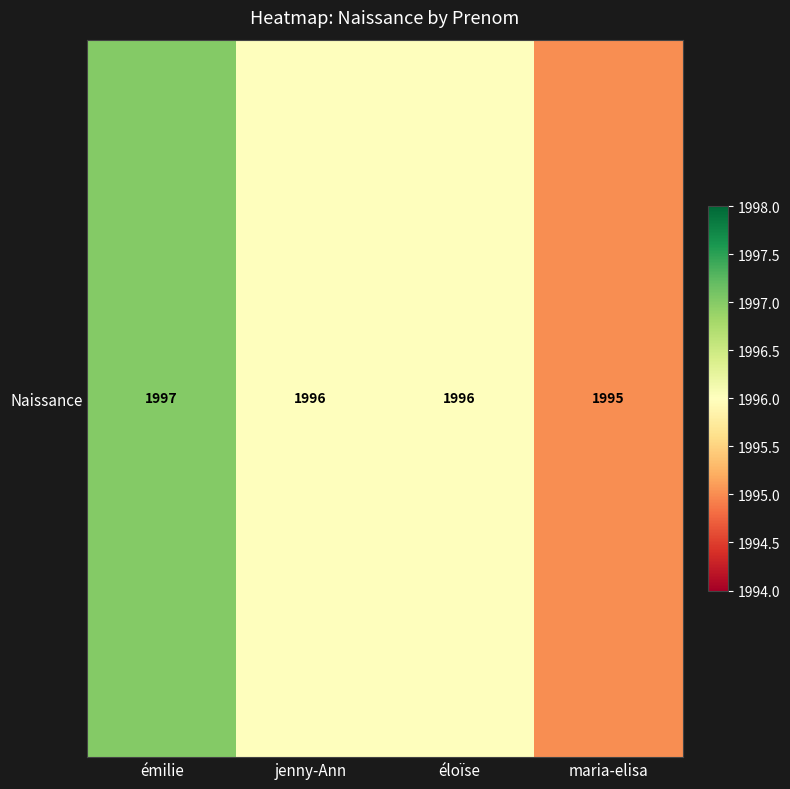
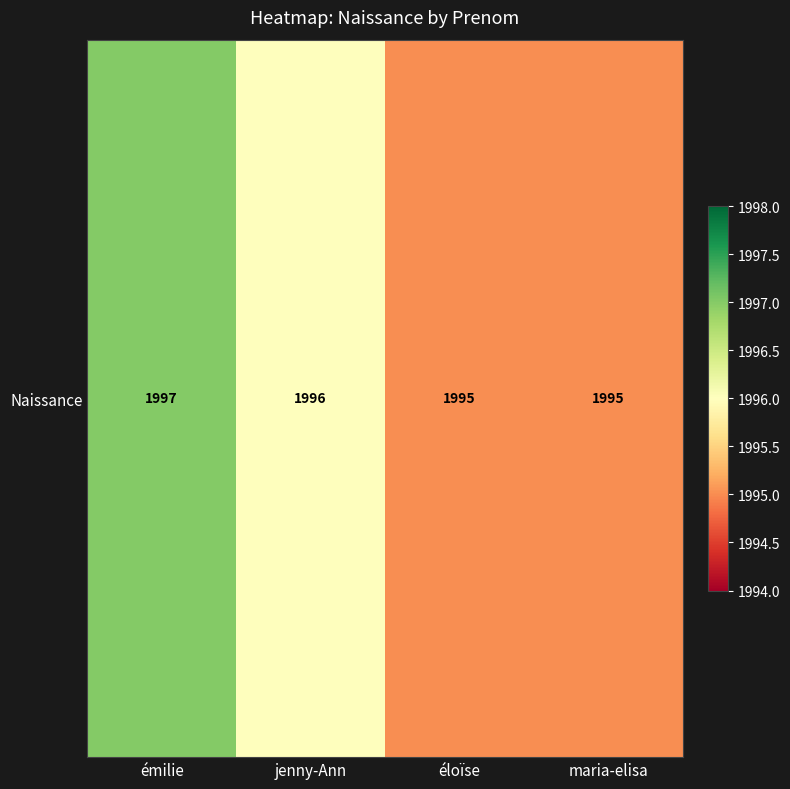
Naissance, éloïse: 1996 -> 1995
